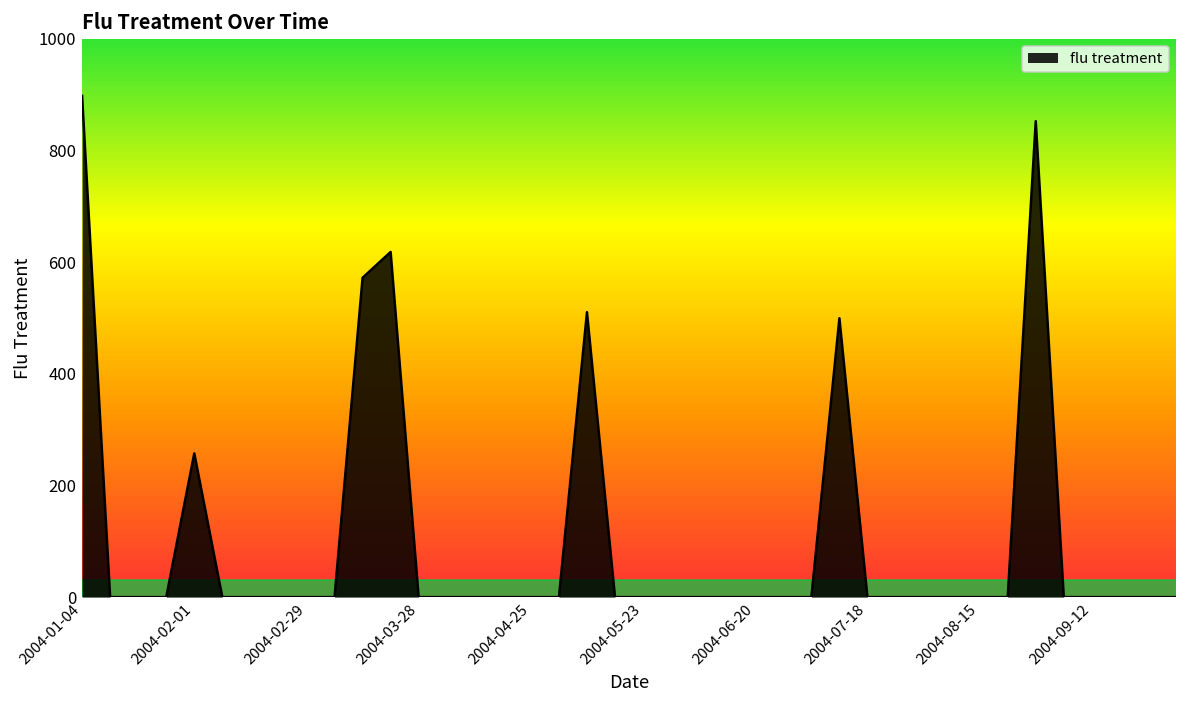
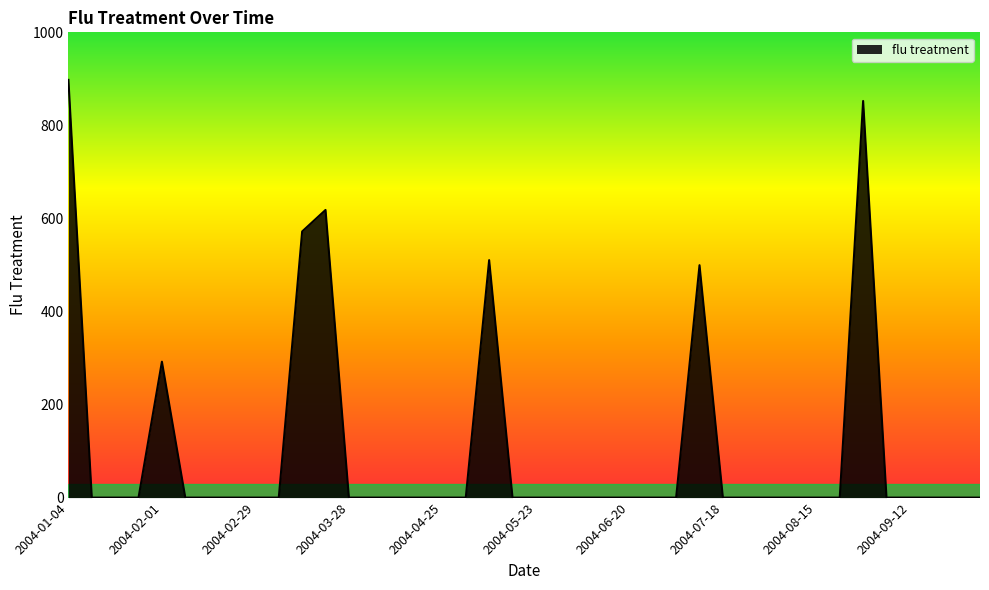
2004-02-01: 260 -> 290
